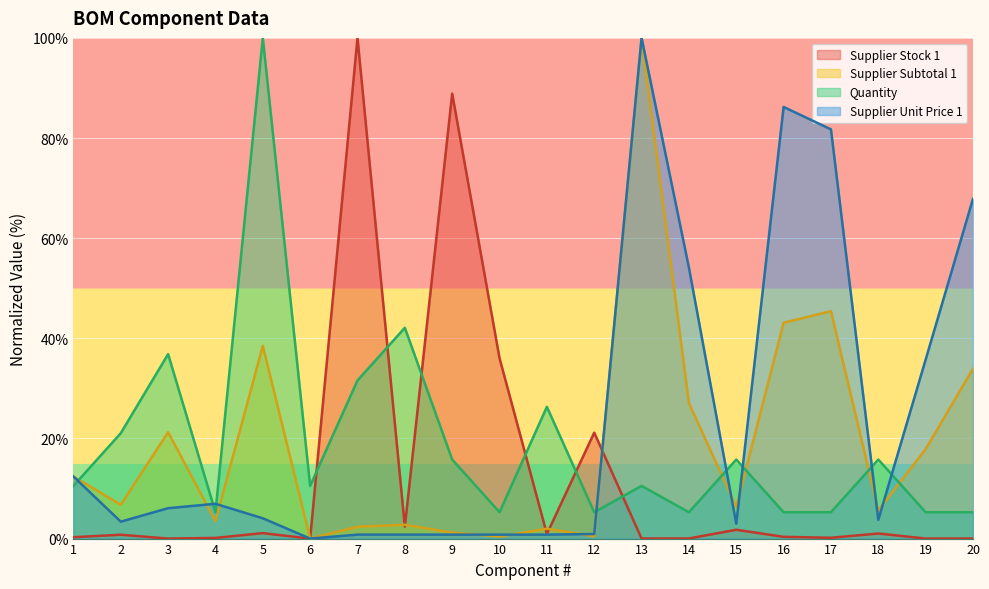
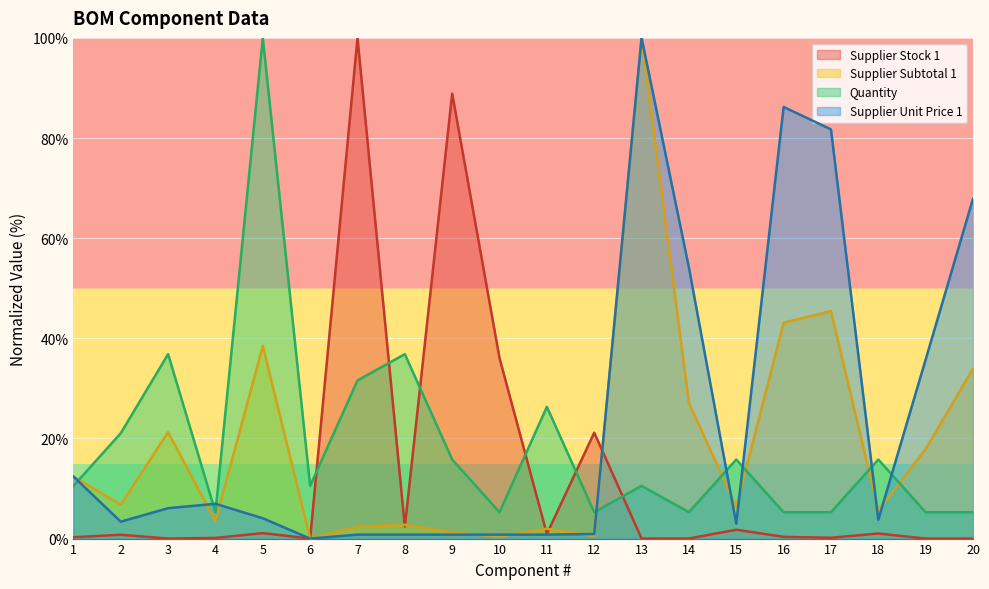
Quantity, 8: 42% -> 37%
